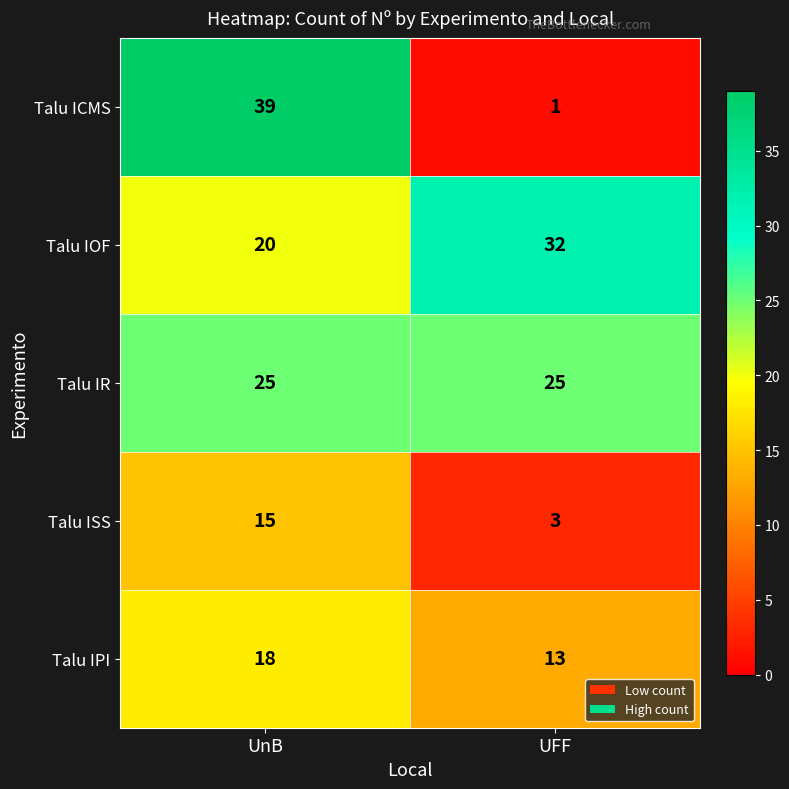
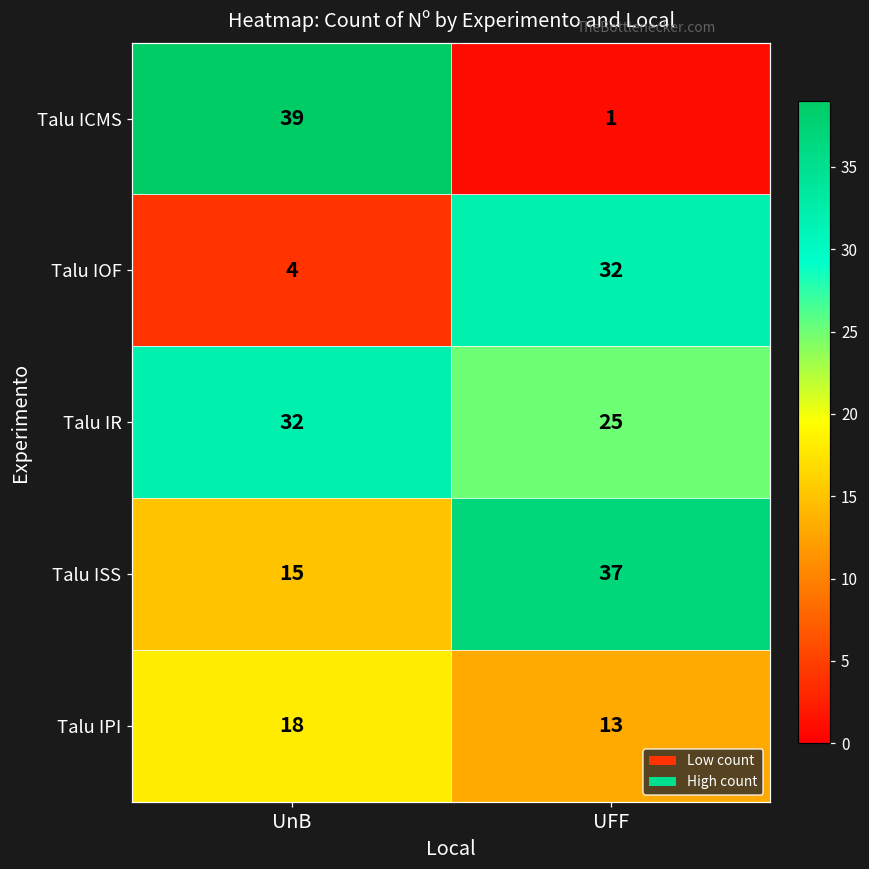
Talu IOF, UnB: 20 -> 4
Talu IR, UnB: 25 -> 32
Talu ISS, UFF: 3 -> 37
